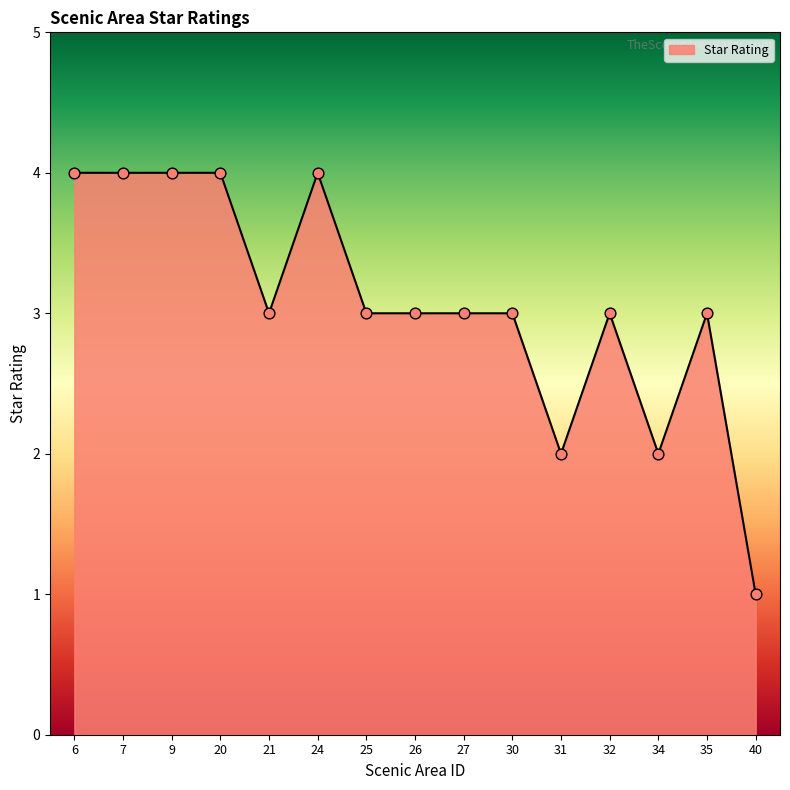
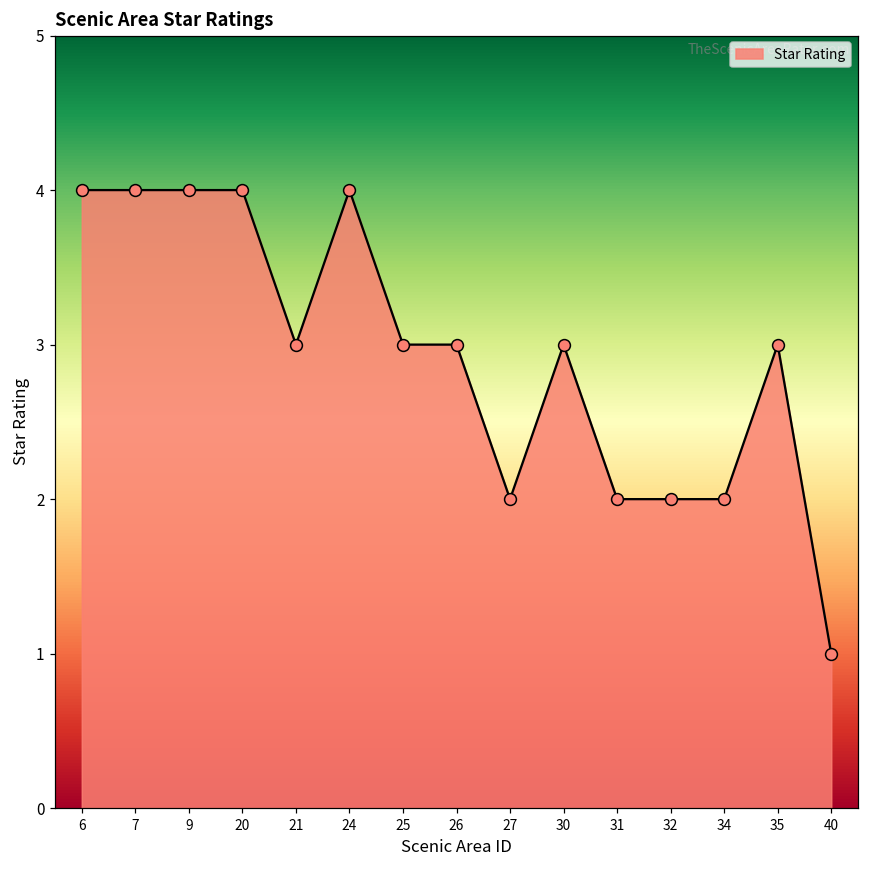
27: 3 -> 2
32: 3 -> 2
